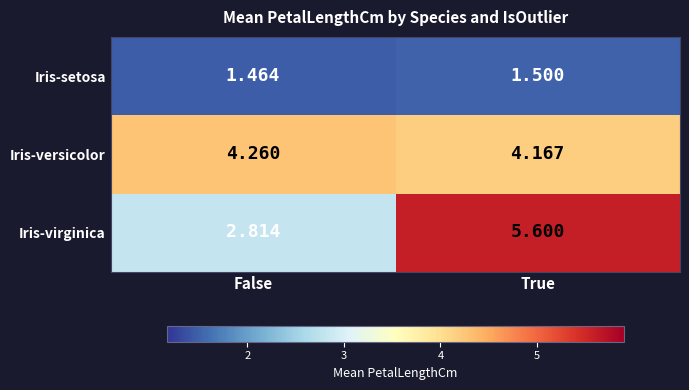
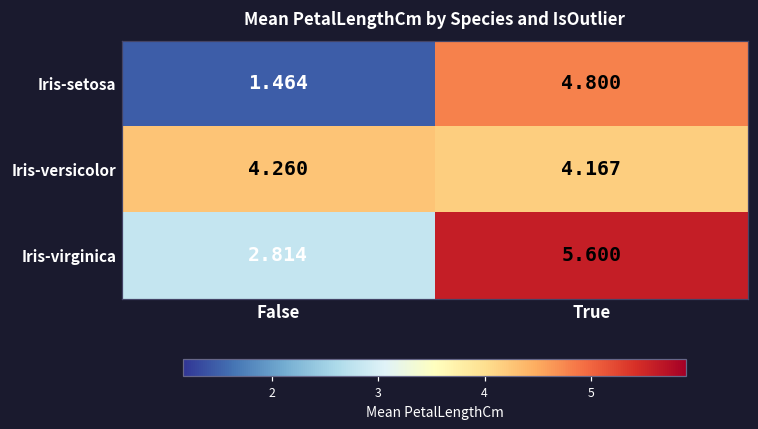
Iris-setosa, True: 1.500 -> 4.800
